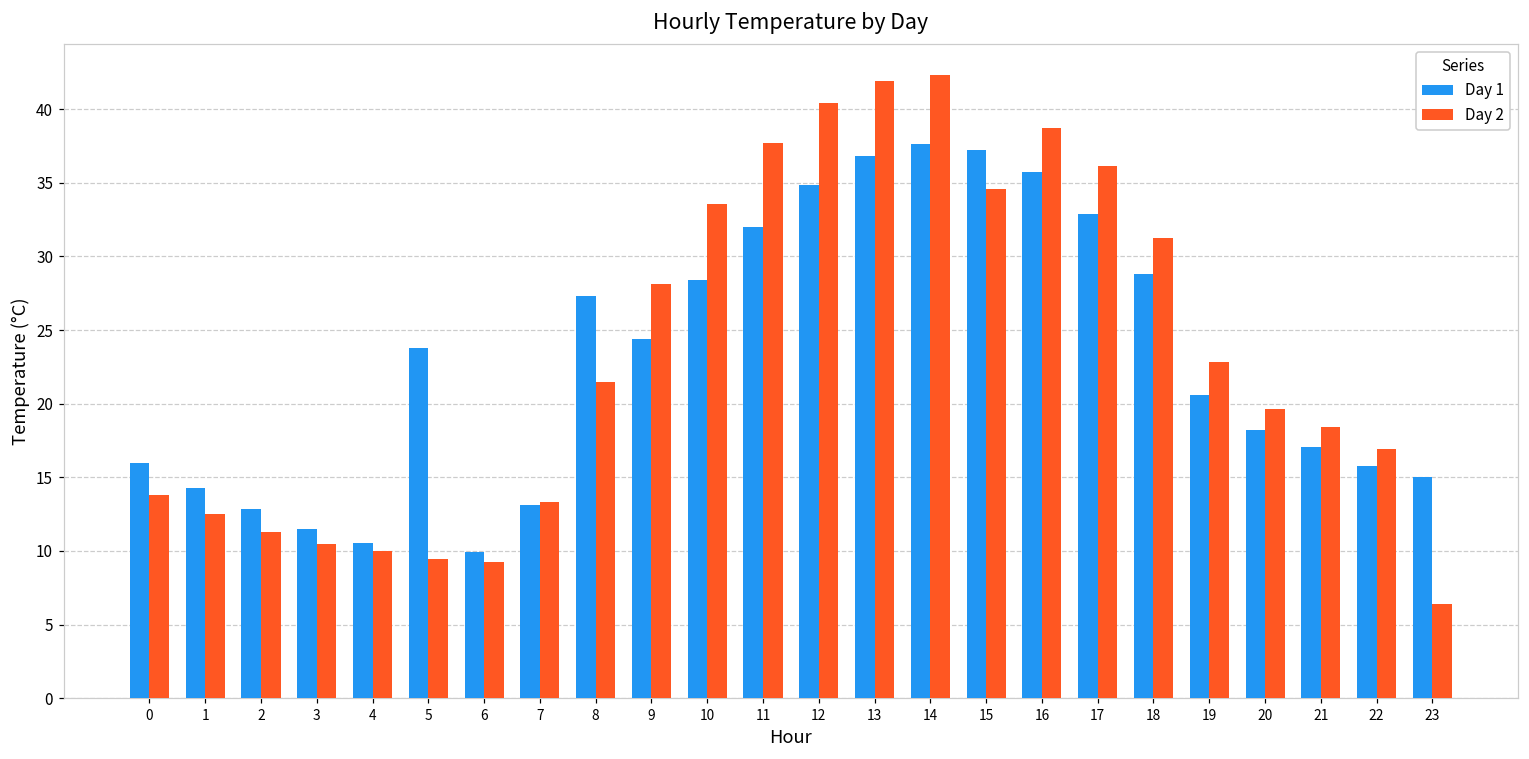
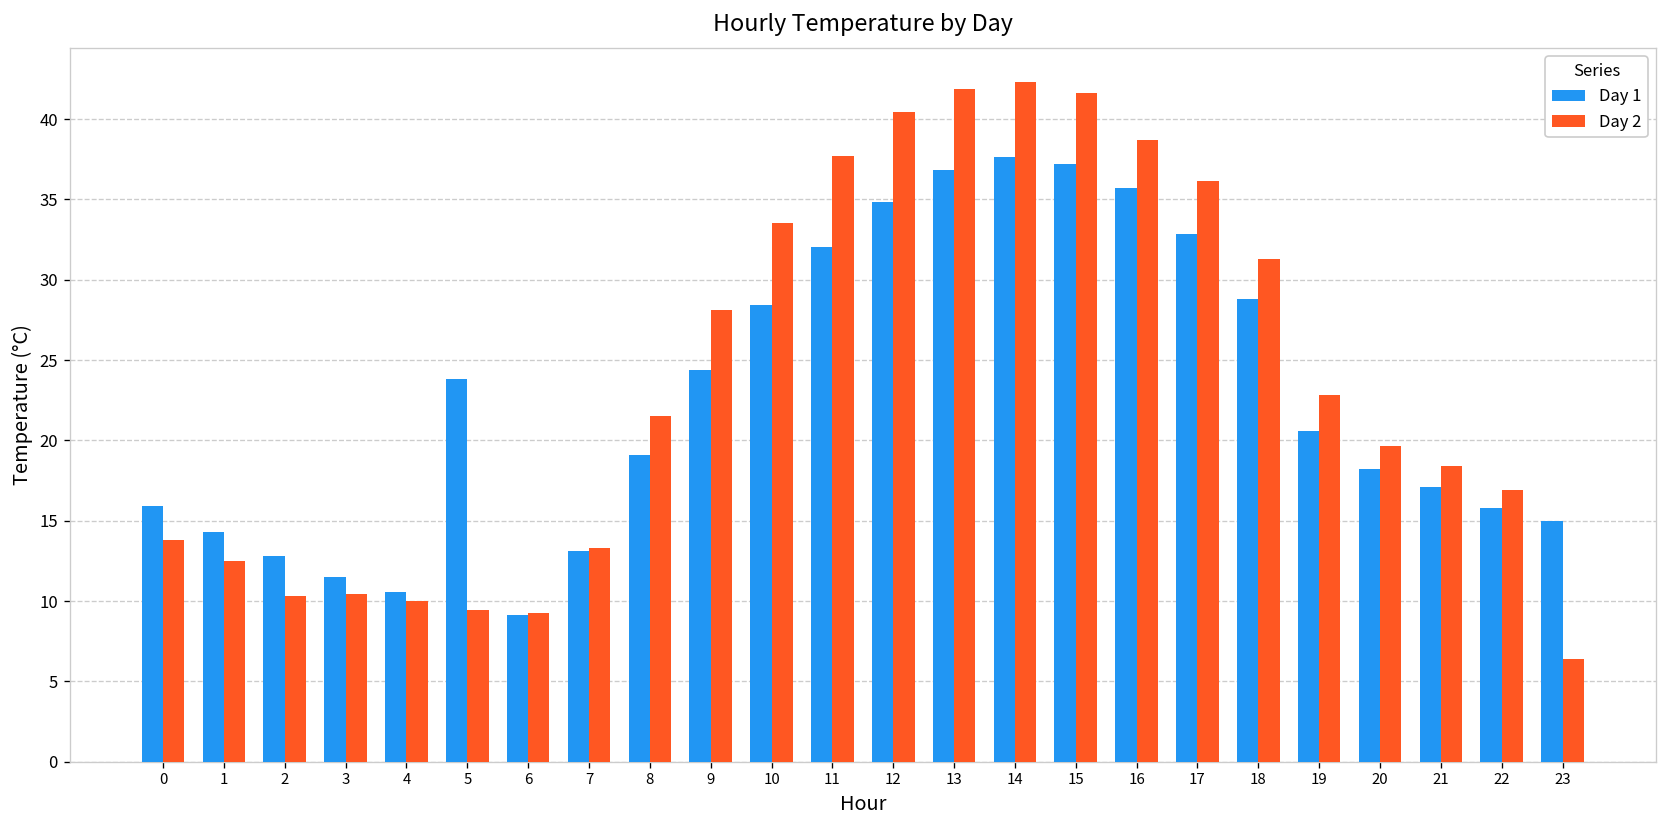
Day 2, 2: 11.3 -> 10.3
Day 1, 6: 9.9 -> 9.2
Day 1, 8: 27.3 -> 19.1
Day 2, 15: 34.6 -> 41.6
